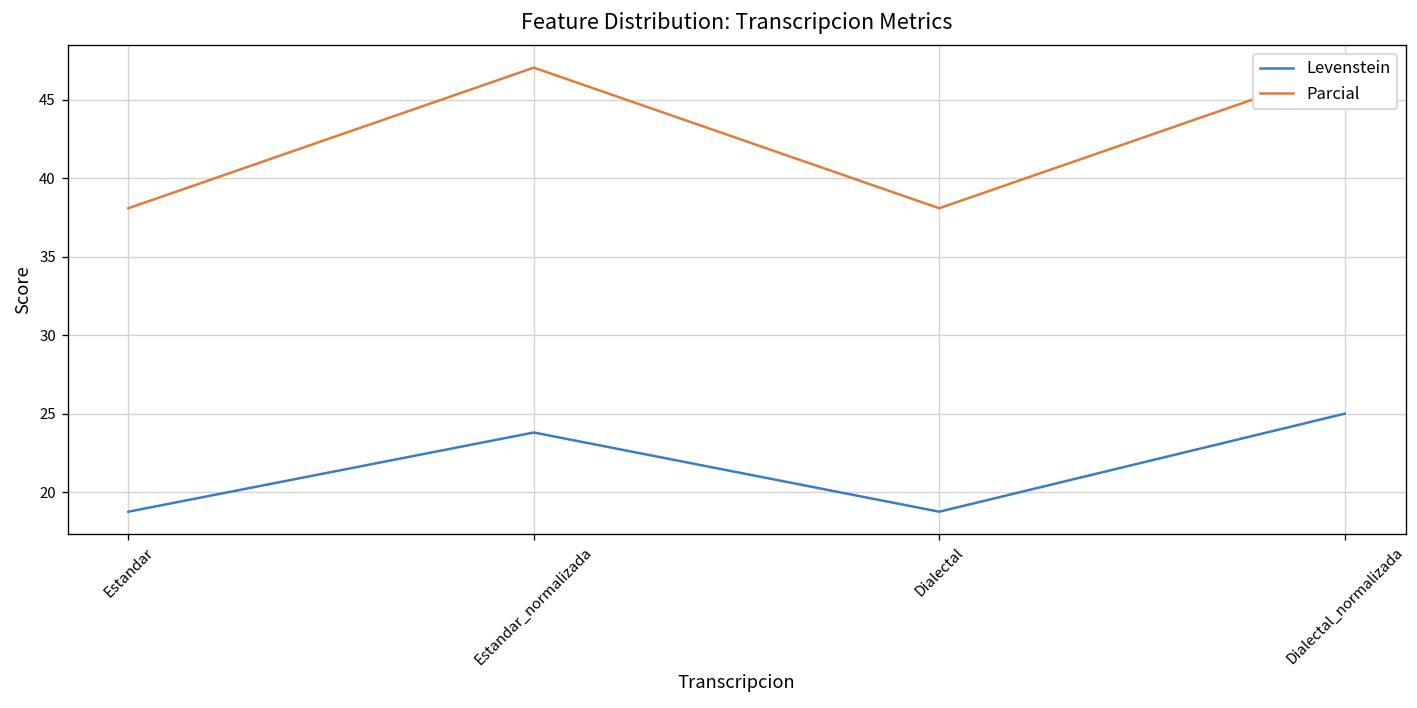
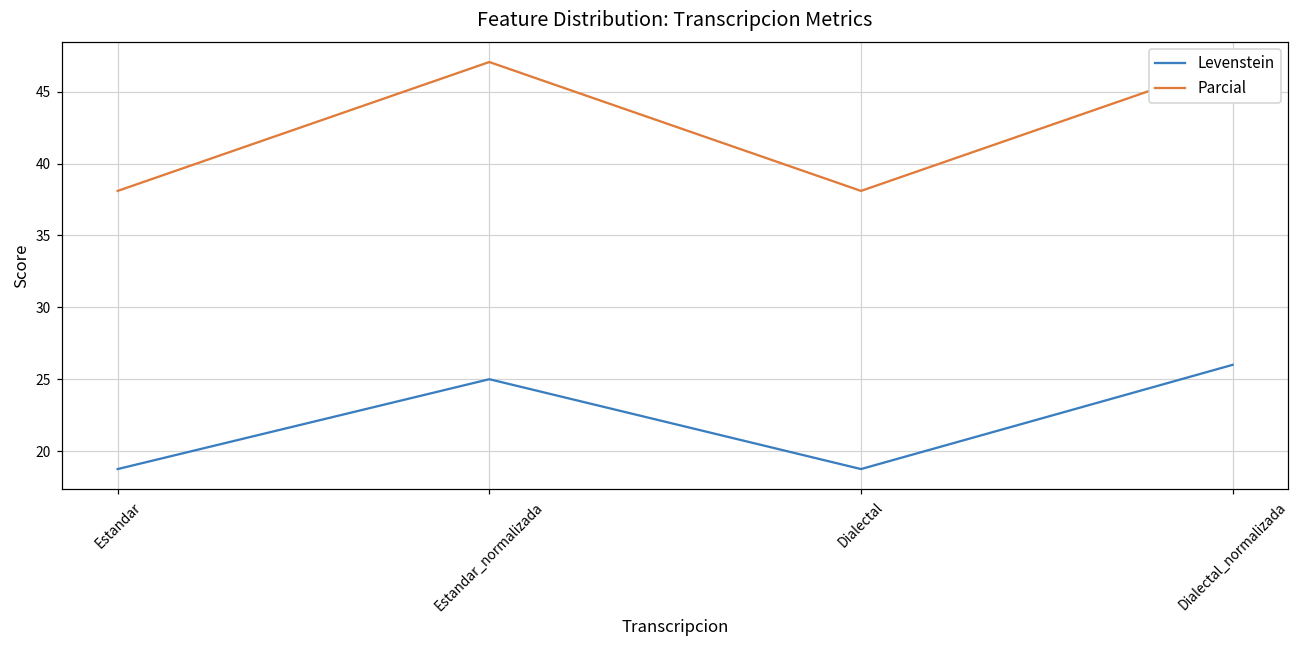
Levenstein, Estandar_normalizada: 23.8 -> 25.0
Levenstein, Dialectal_normalizada: 25 -> 26
